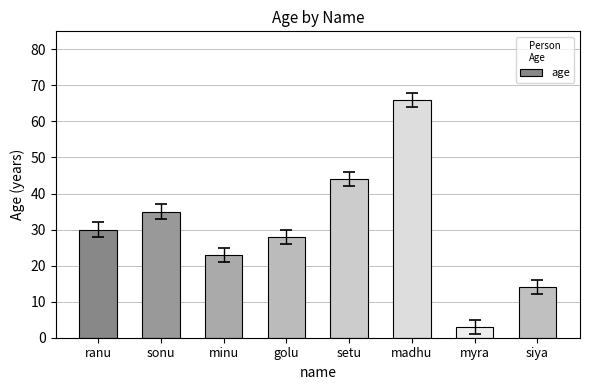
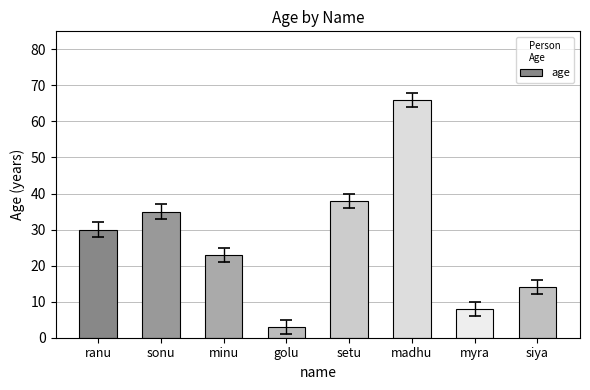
age, golu: 28 -> 3
age, setu: 44 -> 38
age, myra: 3 -> 8
